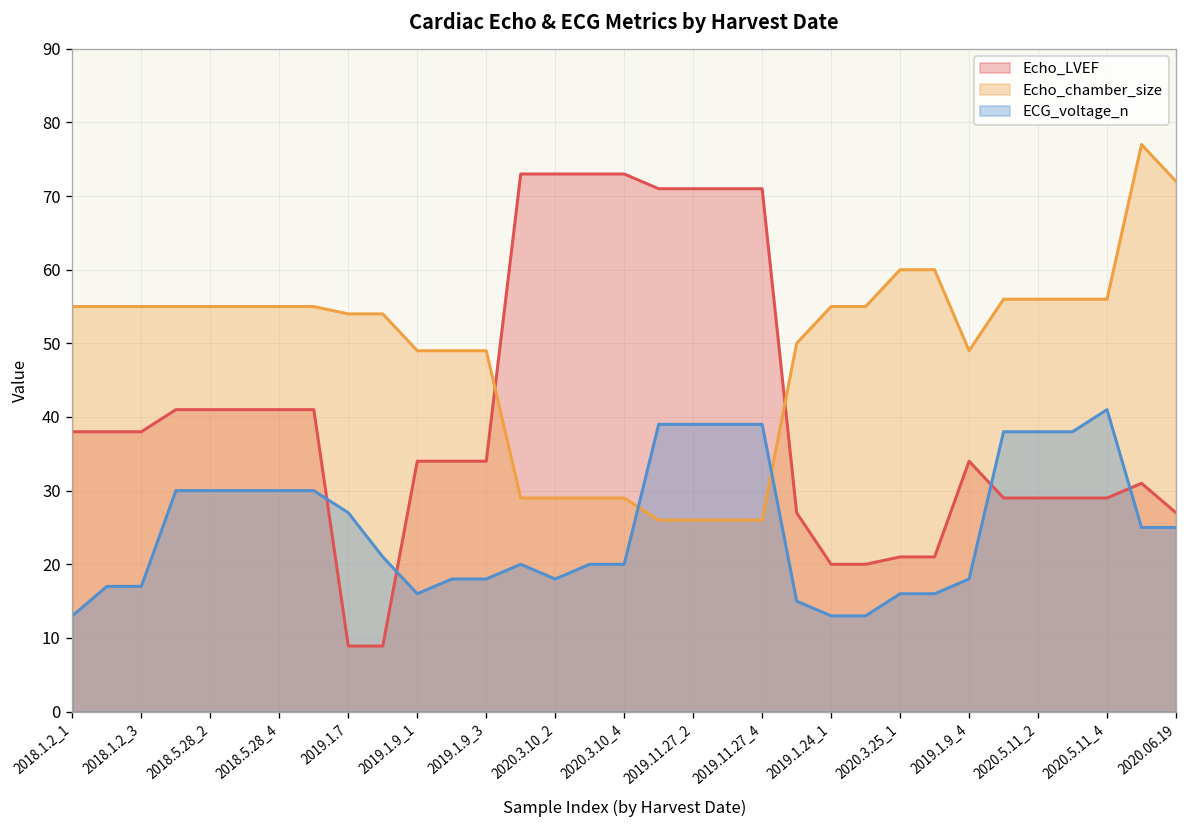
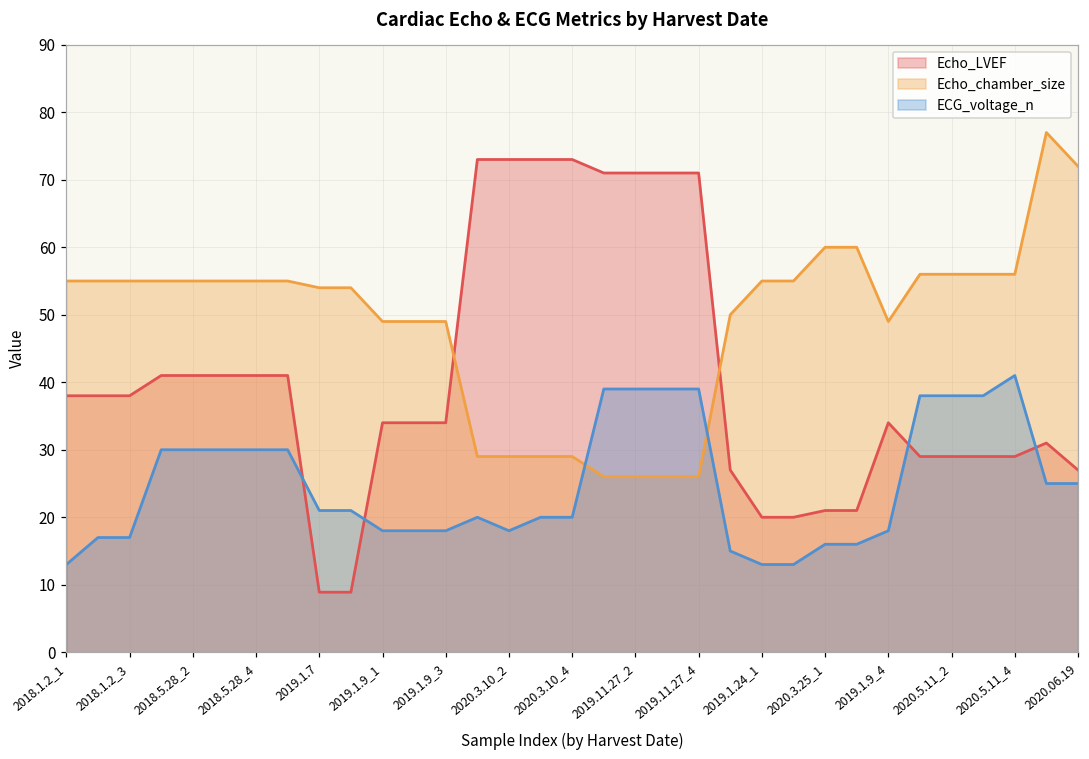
ECG_voltage_n, 2019.1.7: 27 -> 21
ECG_voltage_n, 2019.1.9_1: 16 -> 18
